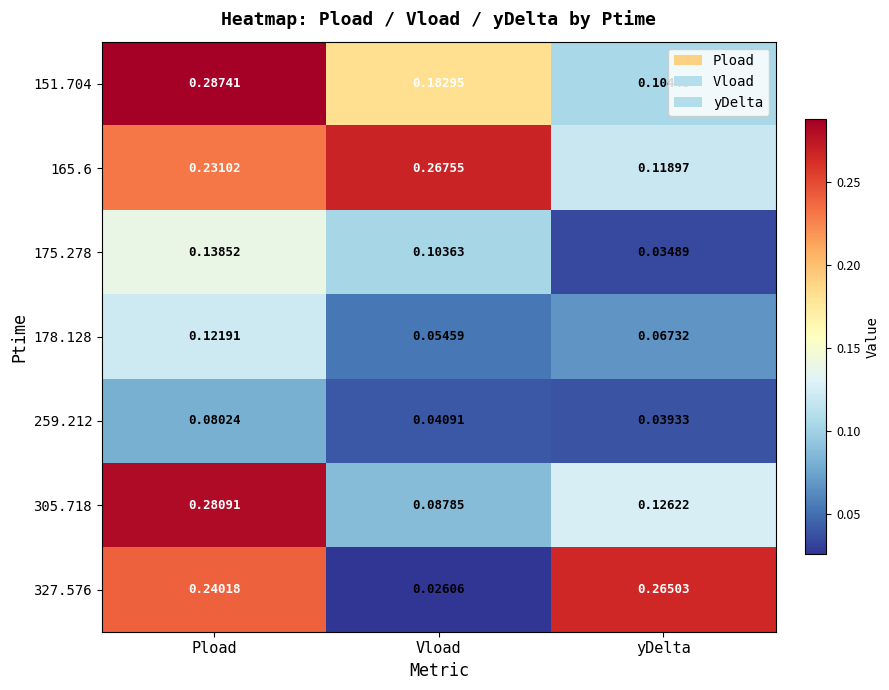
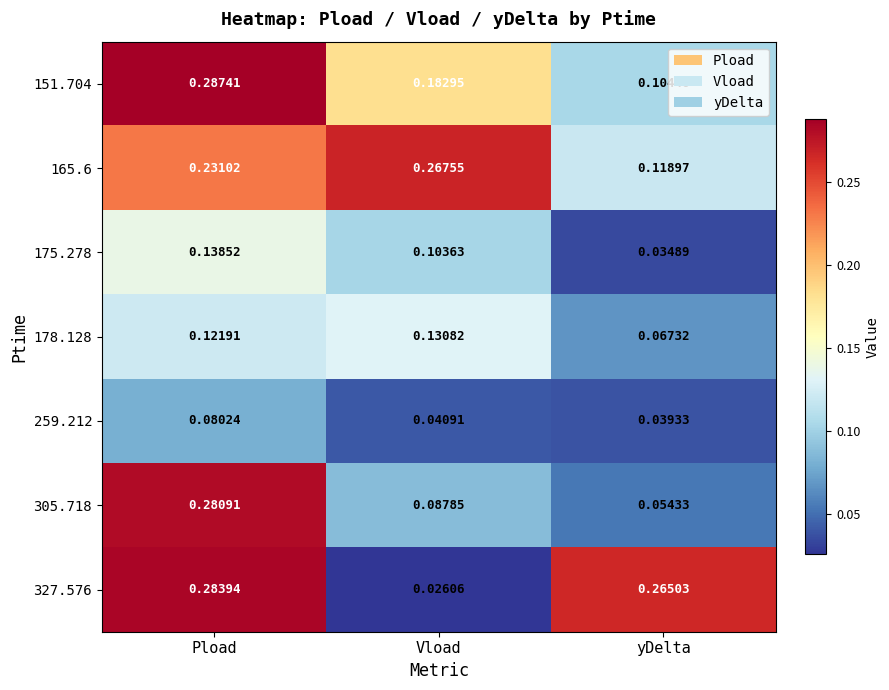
178.128, Vload: 0.05459 -> 0.13082
305.718, yDelta: 0.12622 -> 0.05433
327.576, Pload: 0.24018 -> 0.28394
